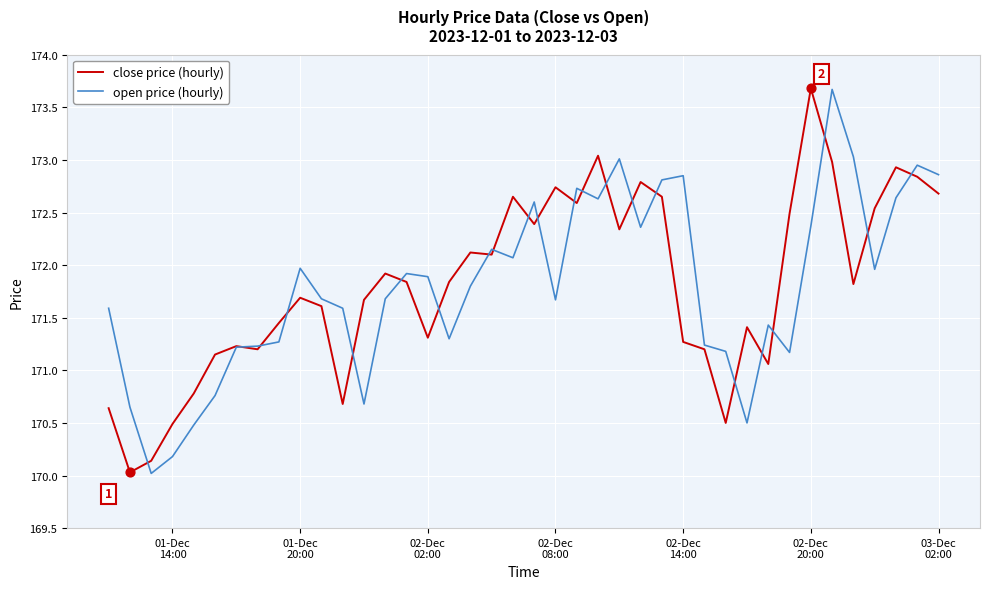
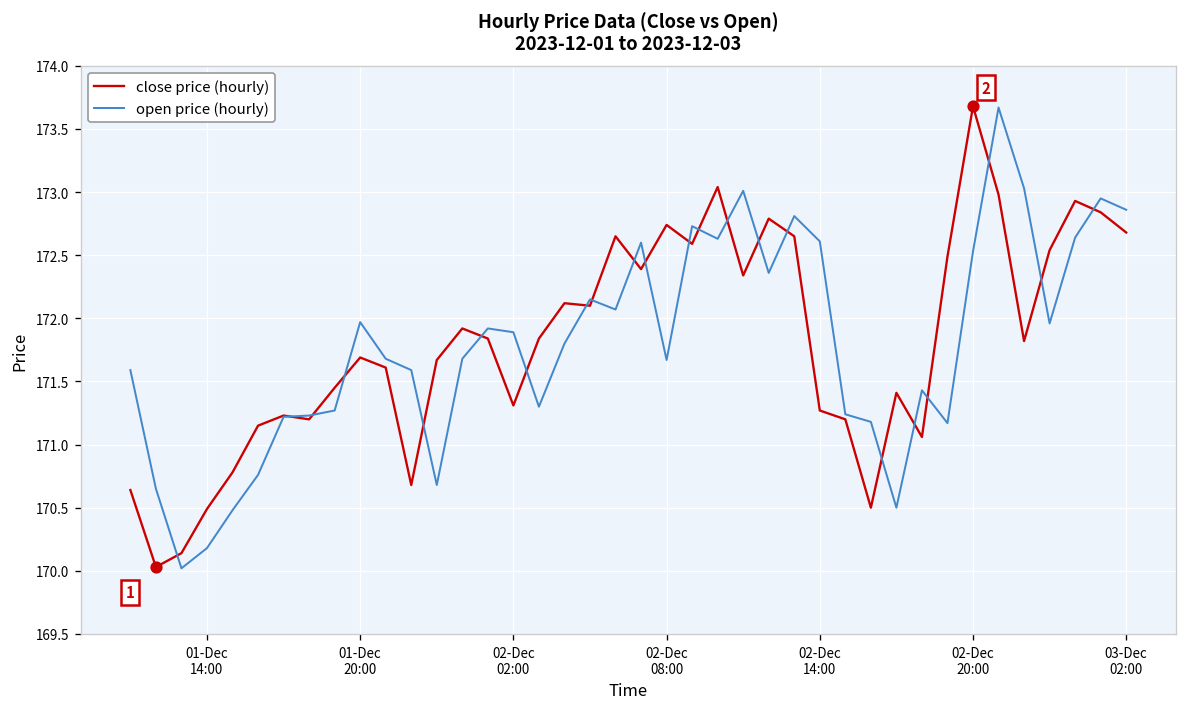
open price (hourly), 02-Dec 14:00: 172.85 -> 172.61
open price (hourly), 02-Dec 20:00: 172.37 -> 172.53
